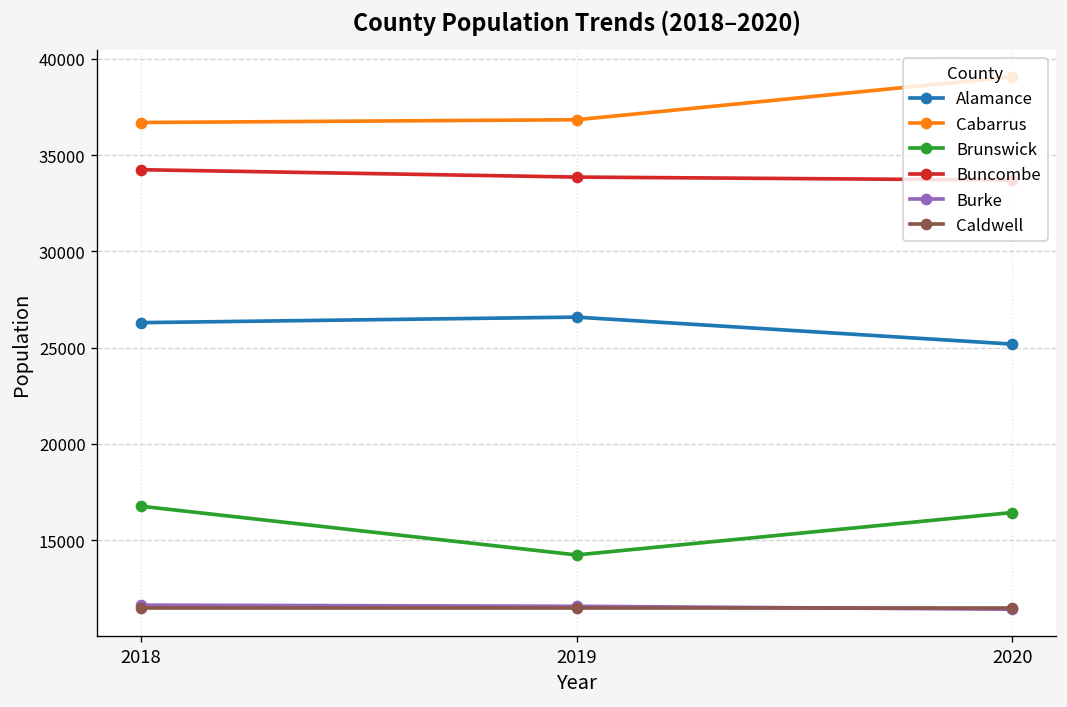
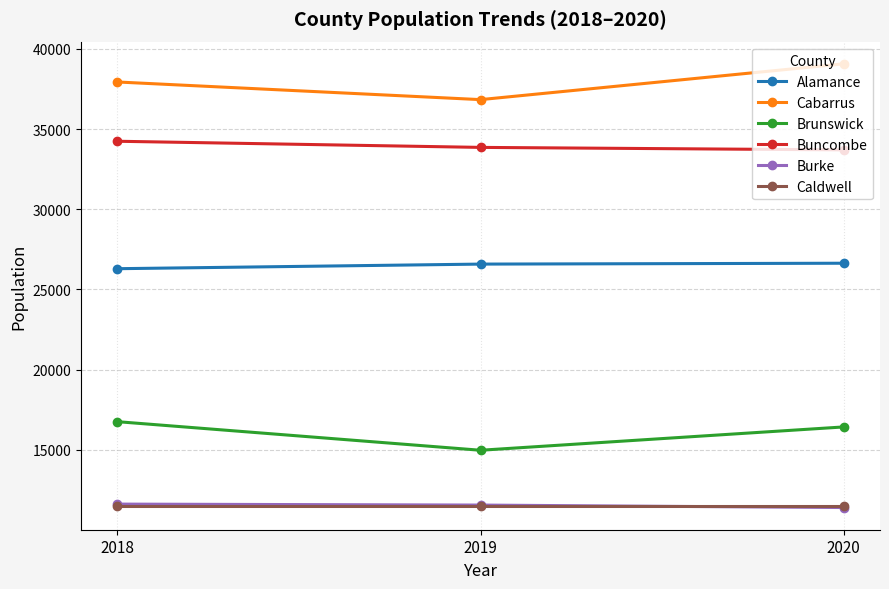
Cabarrus, 2018: 36700 -> 37900
Brunswick, 2019: 14200 -> 15000
Alamance, 2020: 25200 -> 26600
